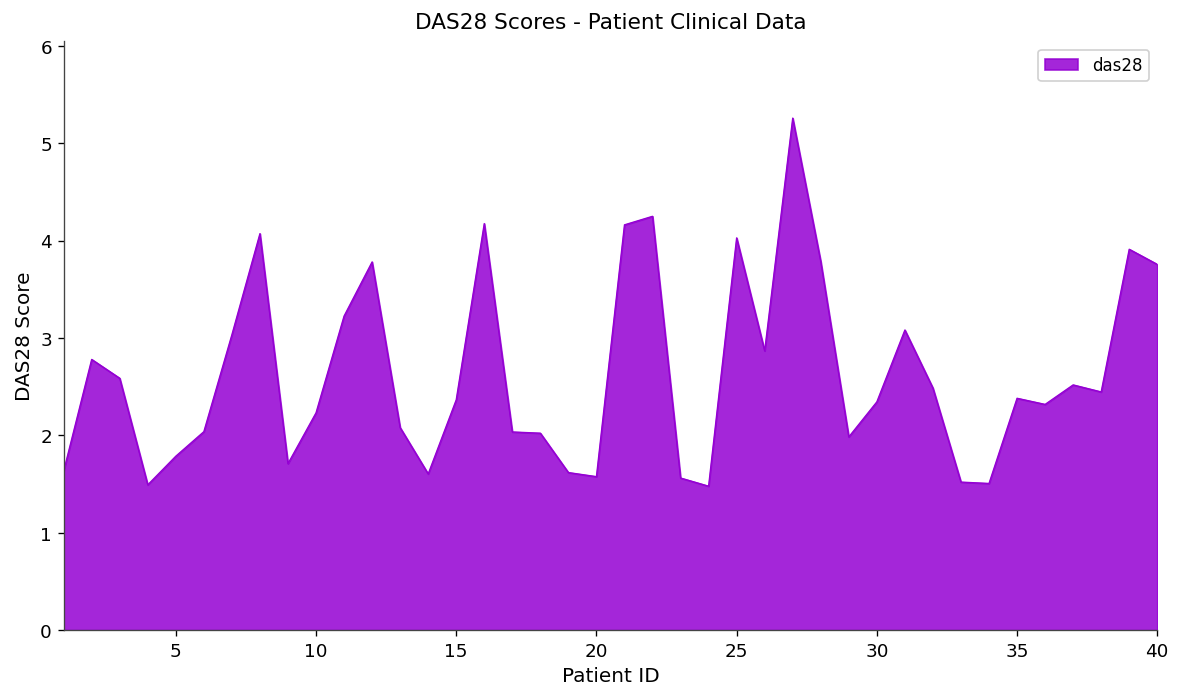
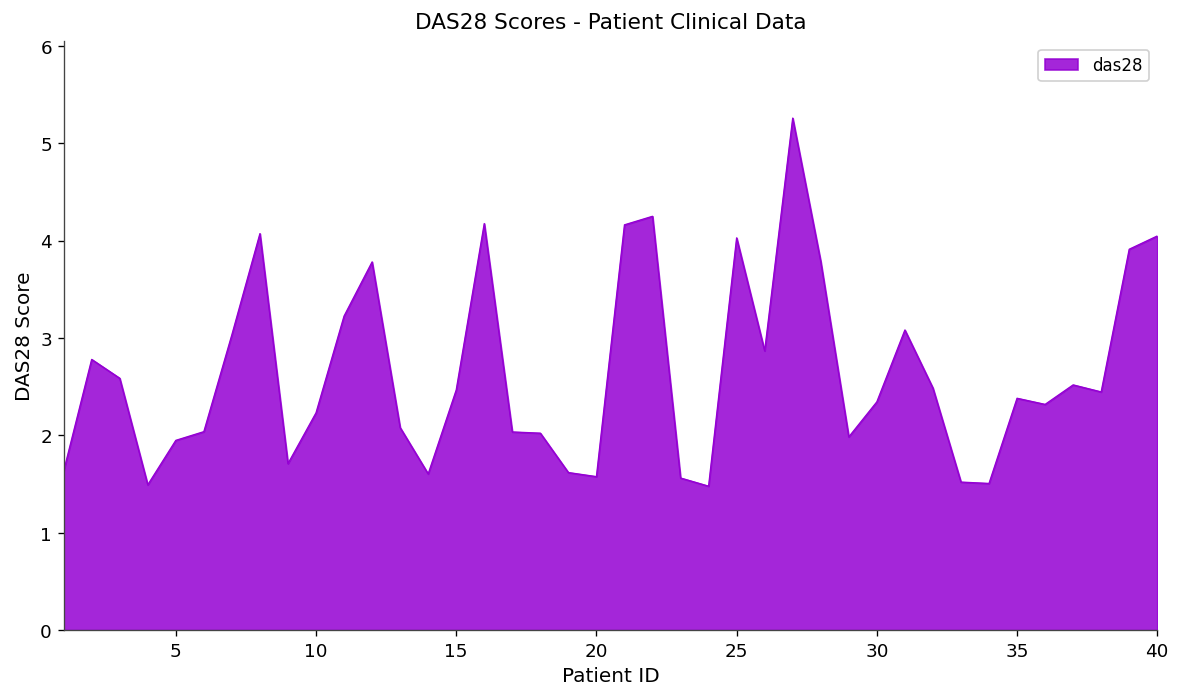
5: 1.8 -> 1.9
15: 2.4 -> 2.5
40: 3.8 -> 4.0
